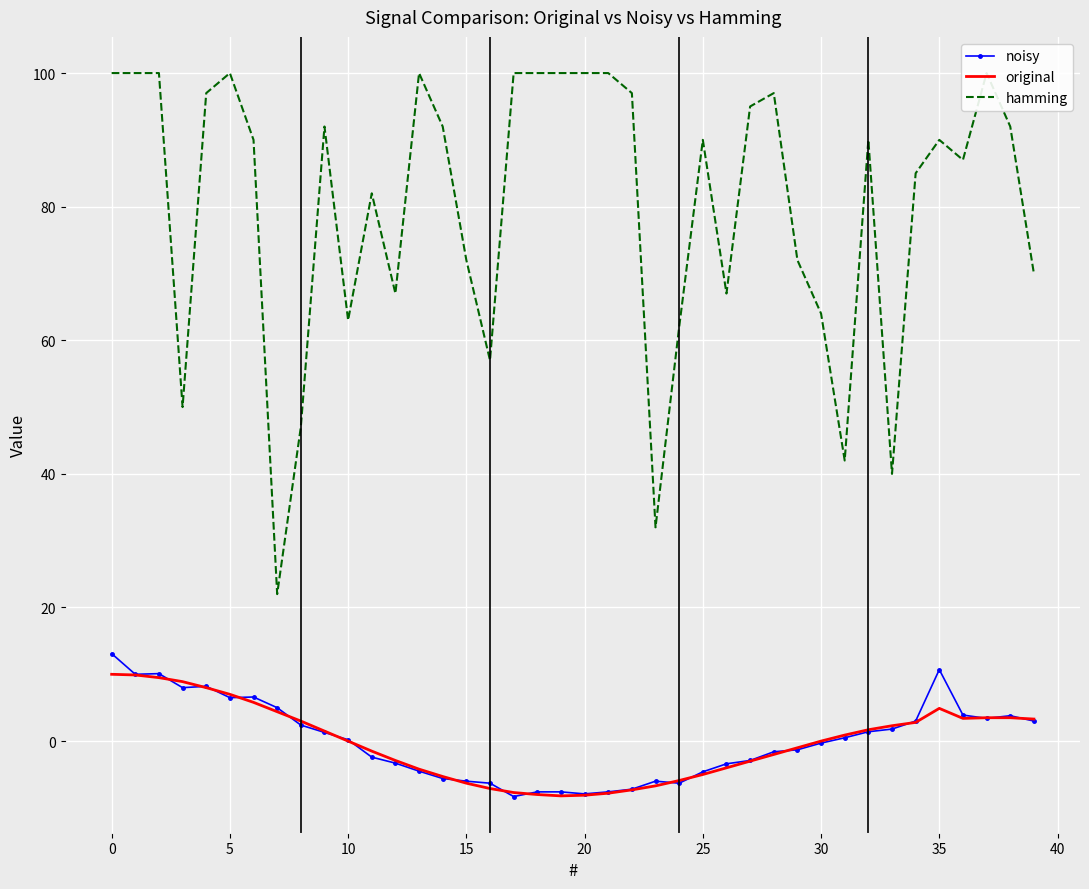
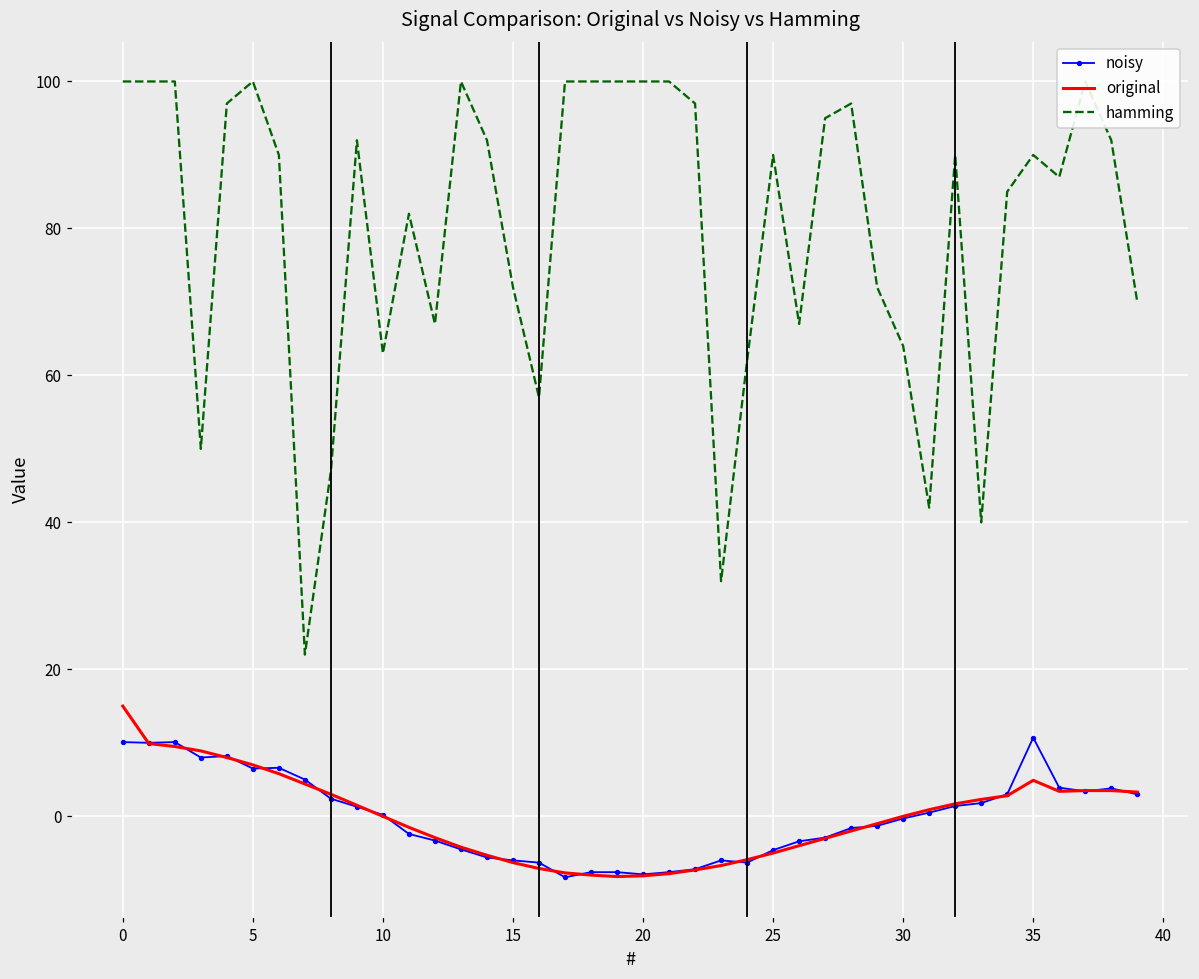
noisy, 0: 13 -> 10
original, 0: 10 -> 15
